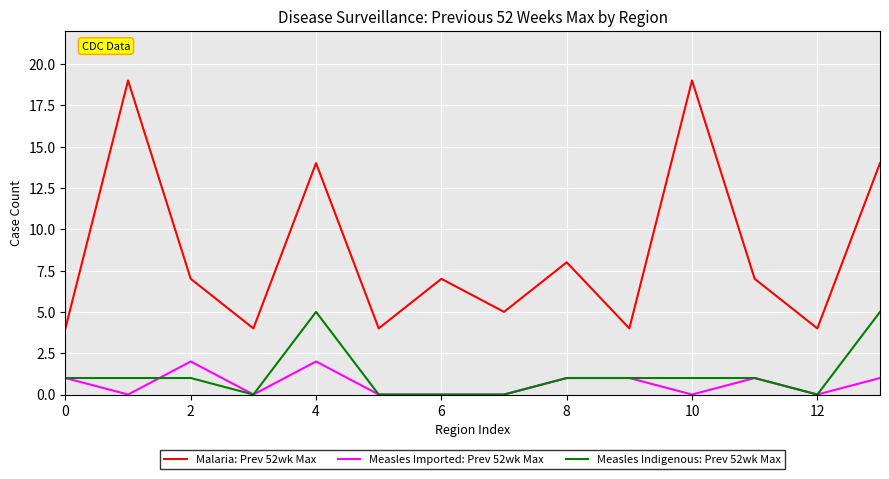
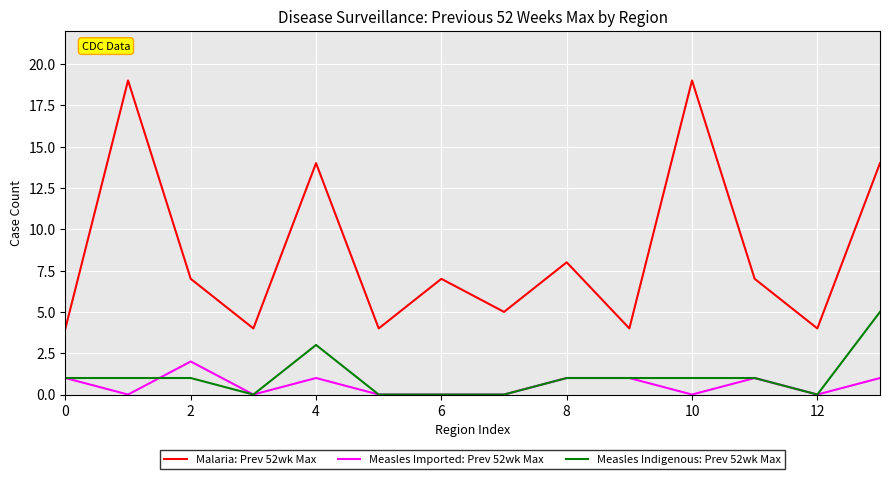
Measles Imported: Prev 52wk Max, 4: 2 -> 1
Measles Indigenous: Prev 52wk Max, 4: 5 -> 3
